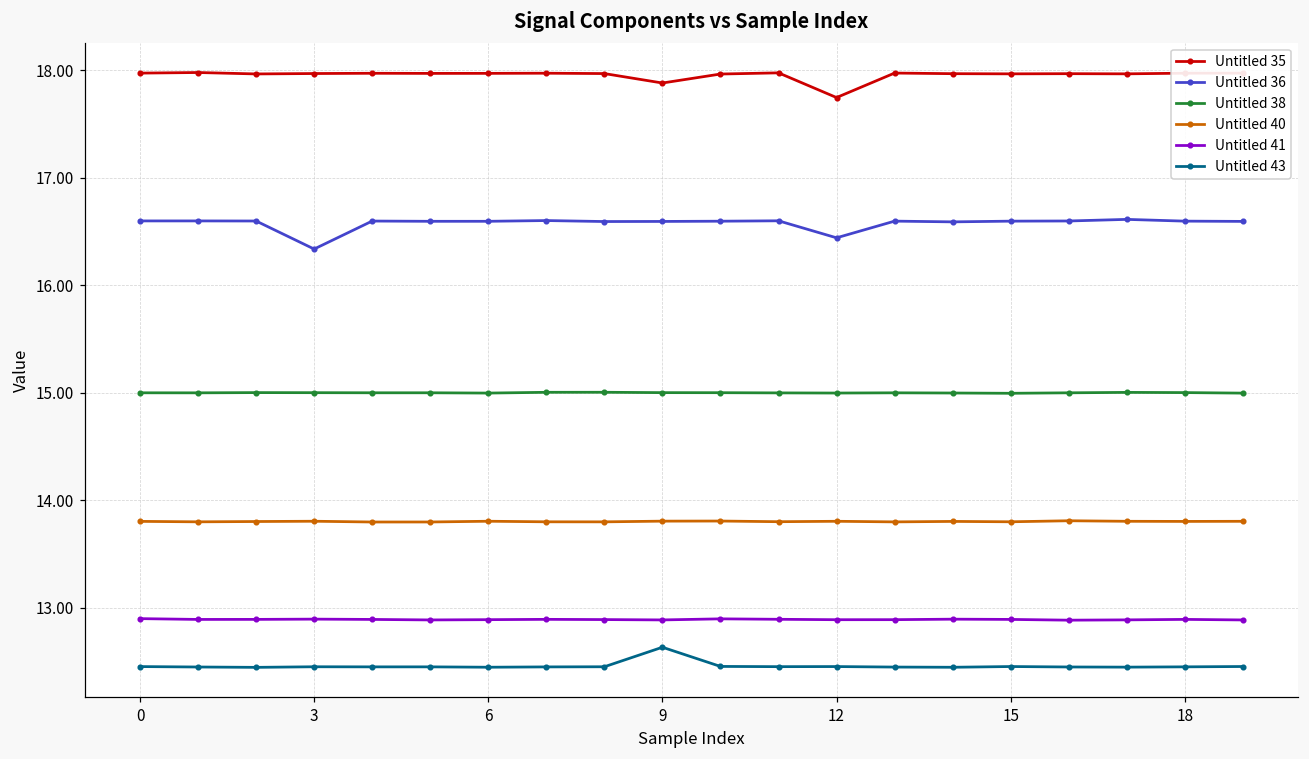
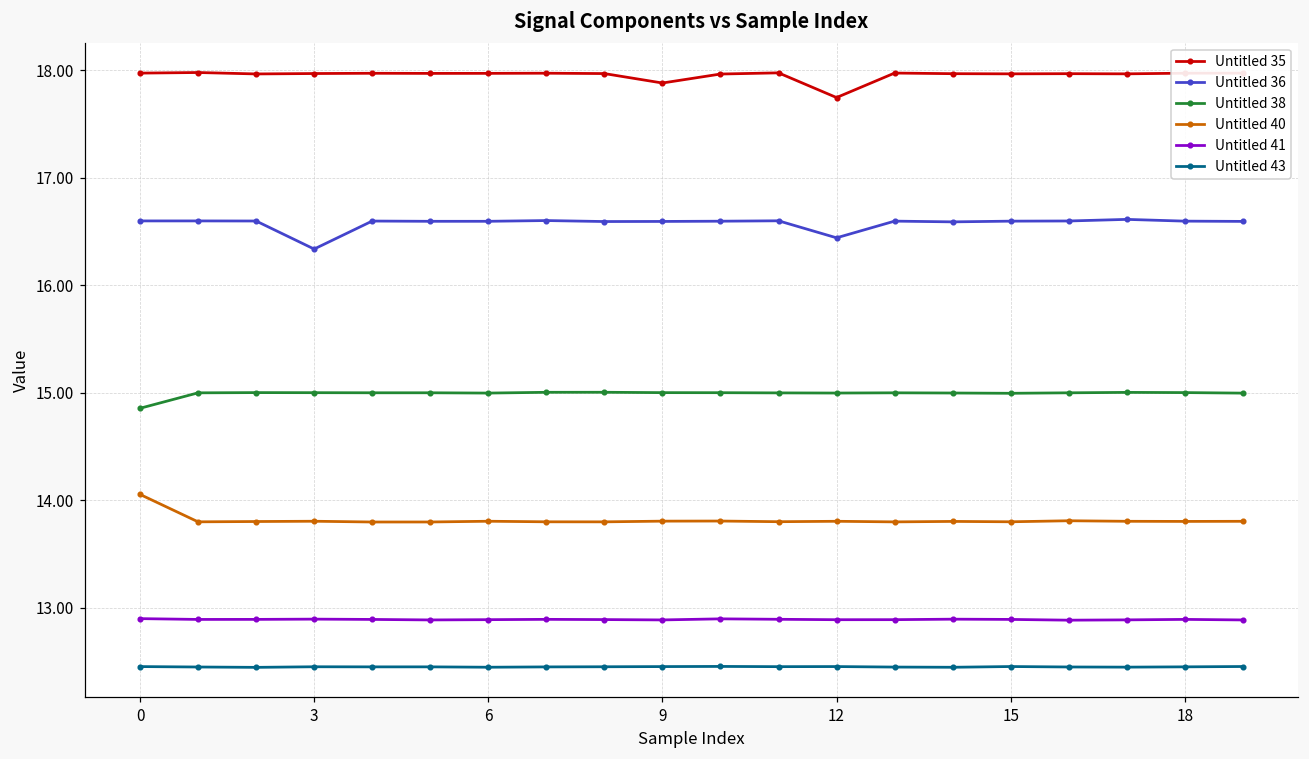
Untitled 38, 0: 15.0 -> 14.9
Untitled 40, 0: 13.8 -> 14.1
Untitled 43, 9: 12.6 -> 12.5
